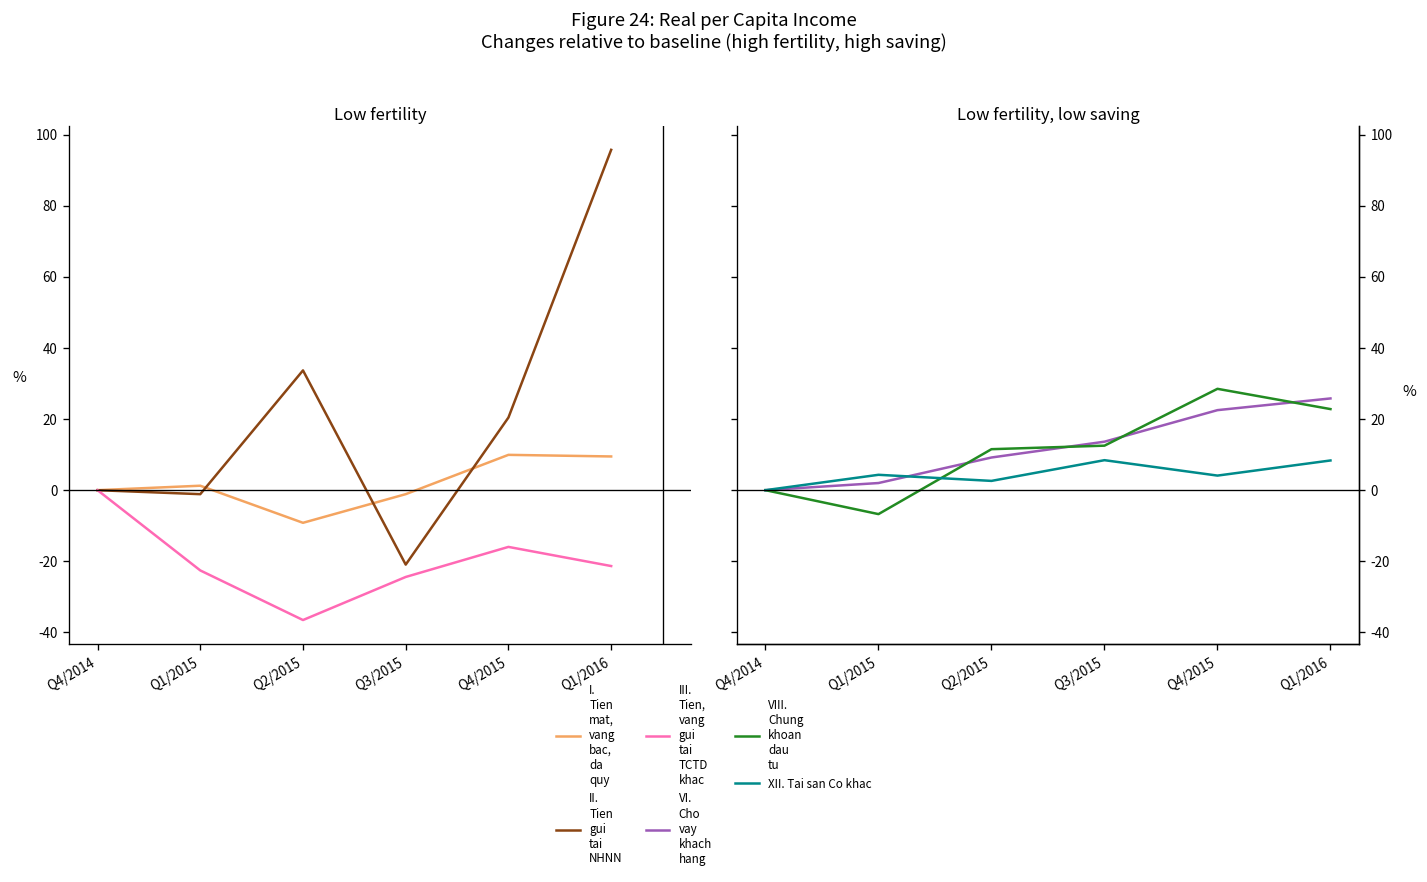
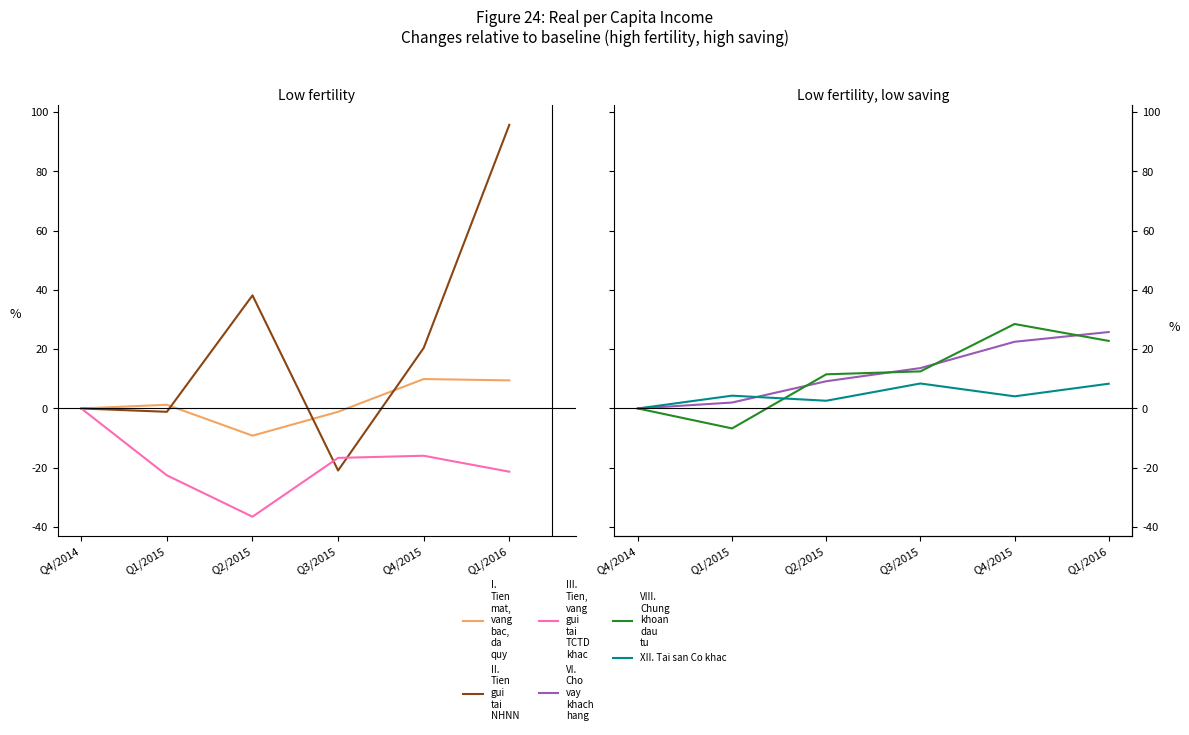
Low fertility, II. Tien gui tai NHNN, Q2/2015: 34 -> 38
Low fertility, III. Tien, vang gui tai TCTD khac, Q3/2015: -24 -> -17
